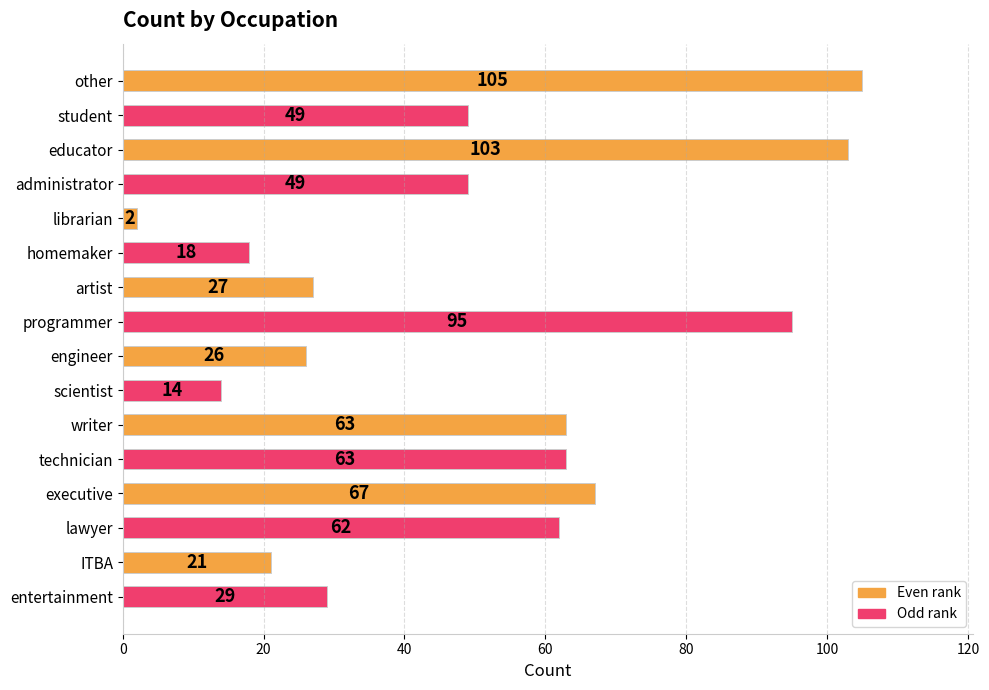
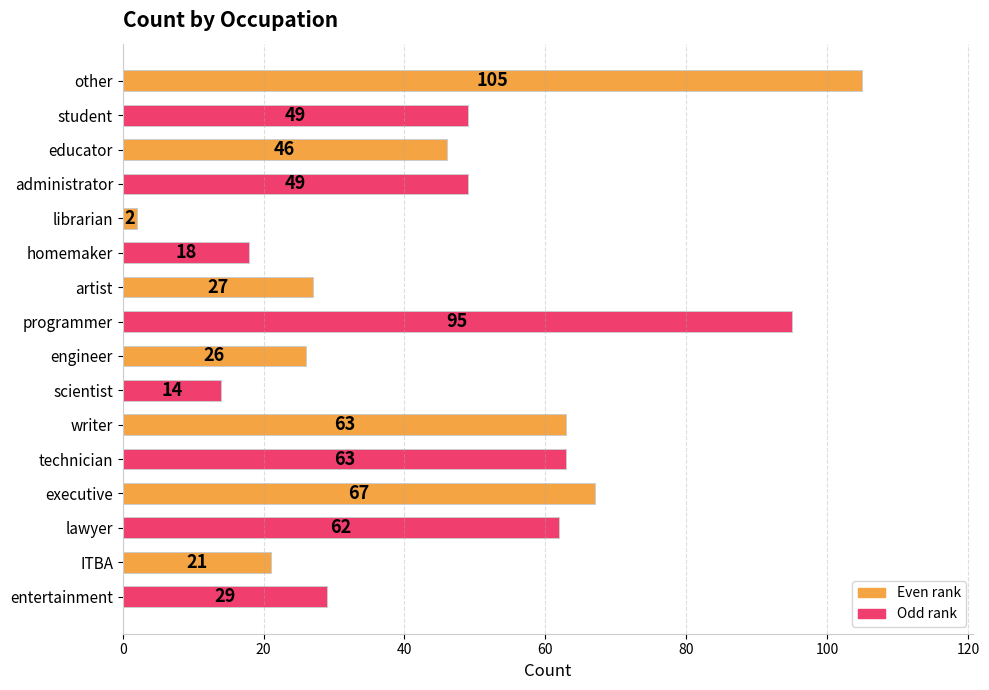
educator: 103 -> 46
